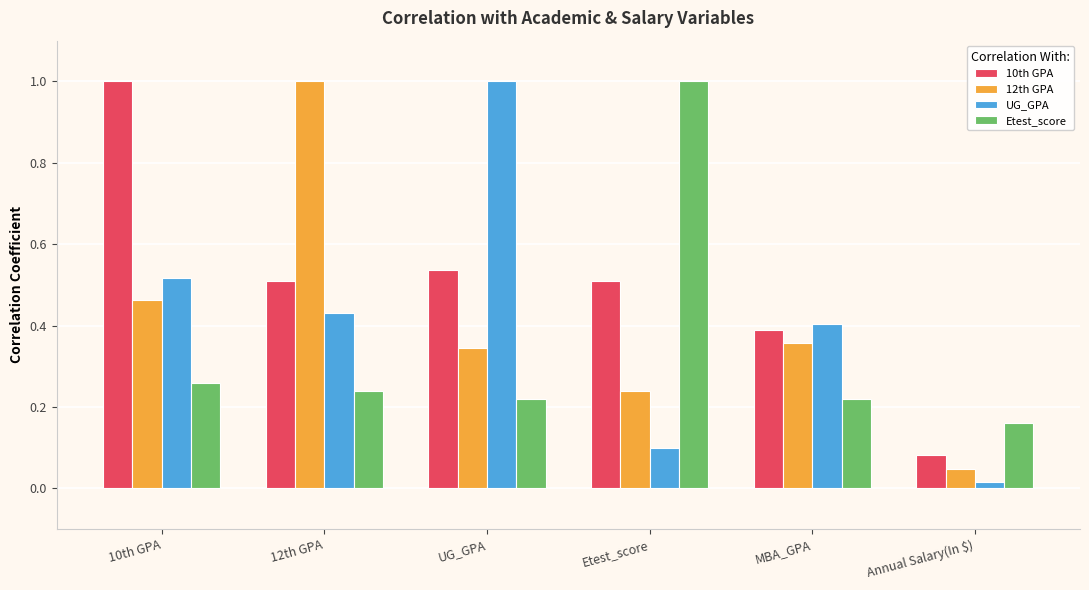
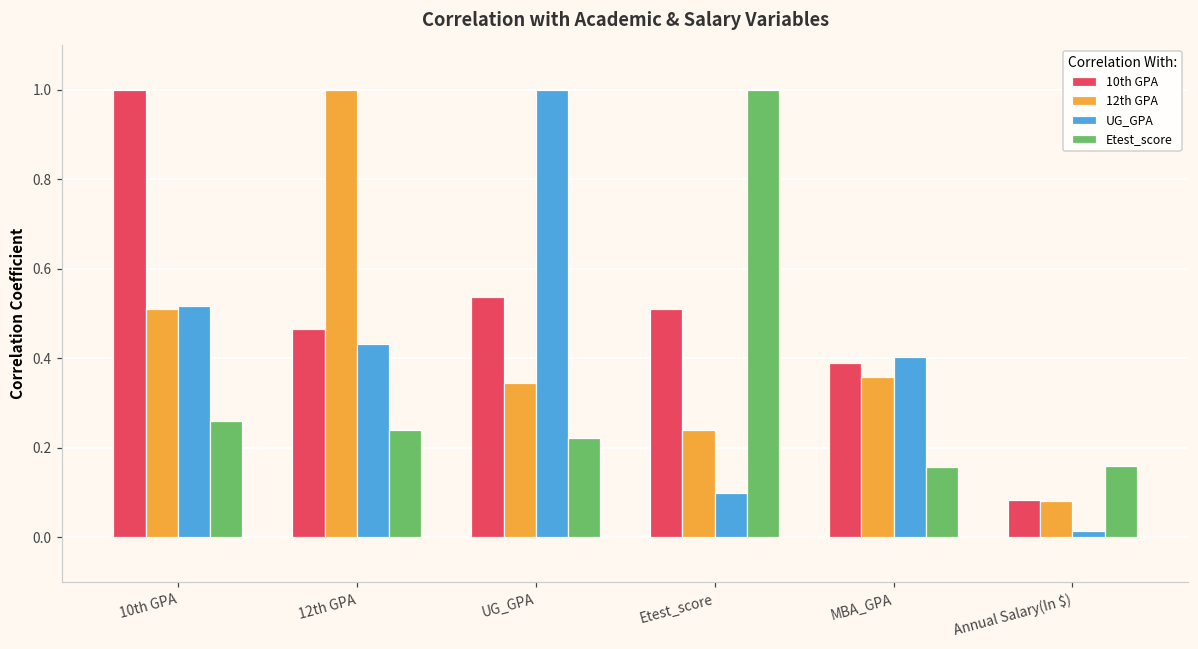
12th GPA, 10th GPA: 0.46 -> 0.51
10th GPA, 12th GPA: 0.51 -> 0.46
Etest_score, MBA_GPA: 0.22 -> 0.16
12th GPA, Annual Salary(In $): 0.05 -> 0.08
